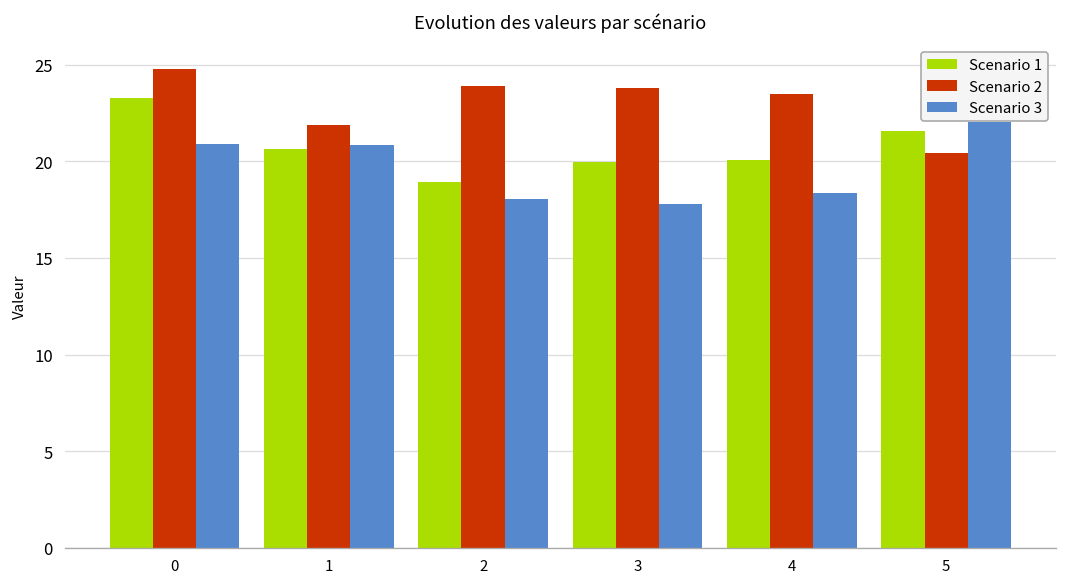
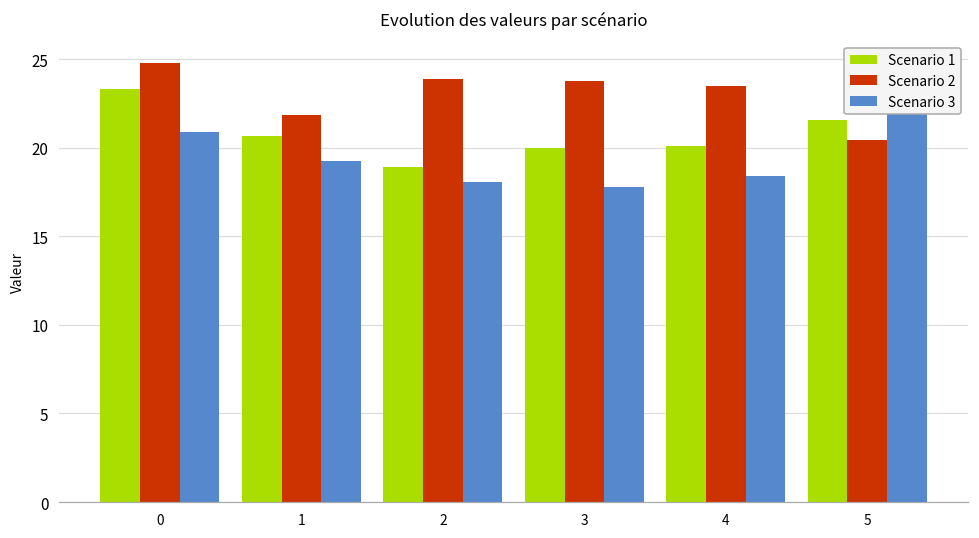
Scenario 3, 1: 20.8 -> 19.3
